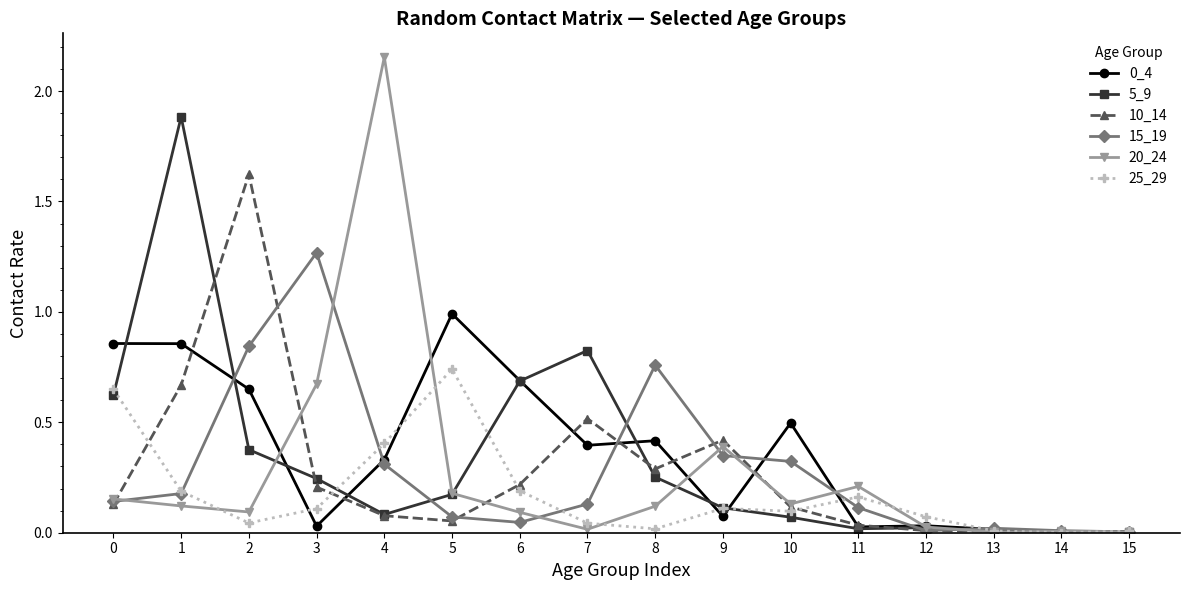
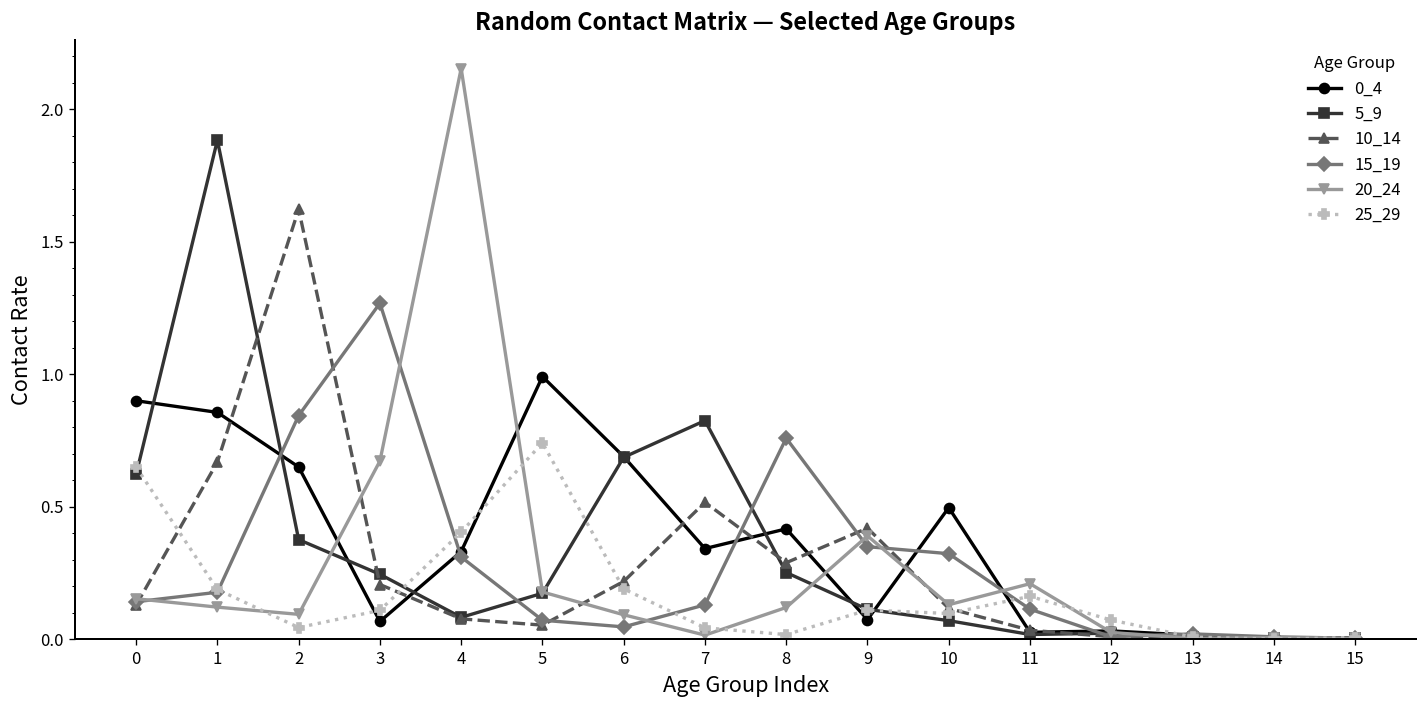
0_4, 0: 0.86 -> 0.90
0_4, 3: 0.03 -> 0.07
0_4, 7: 0.40 -> 0.34
